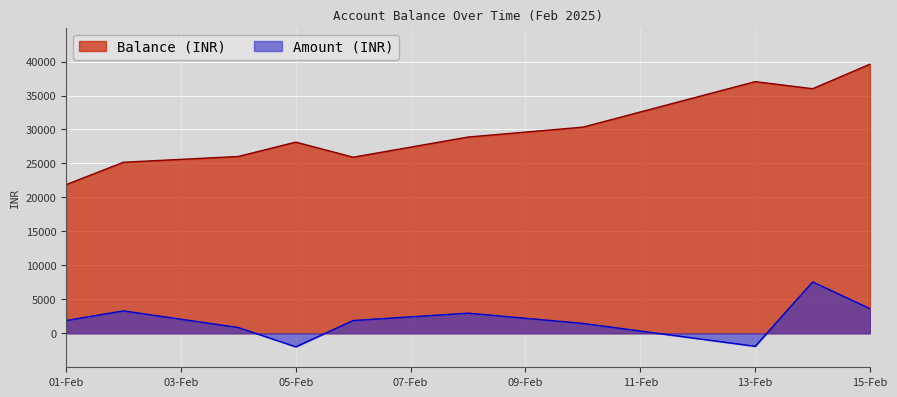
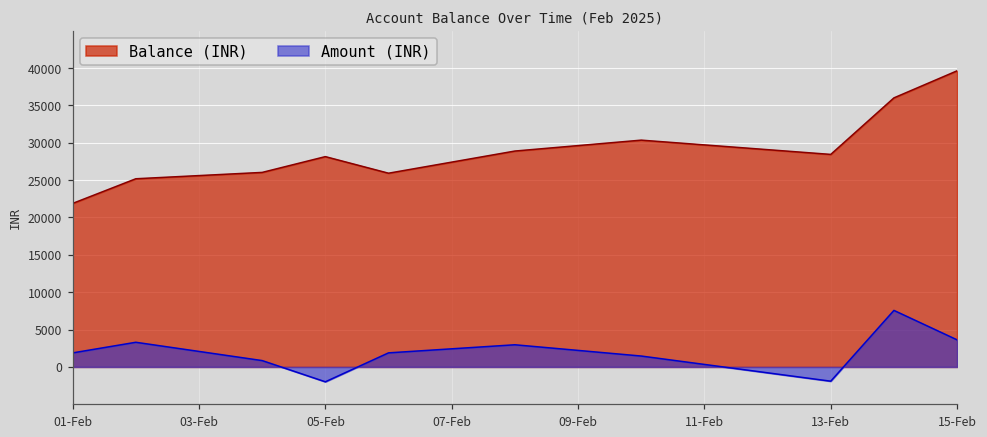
Balance (INR), 13-Feb: 37000 -> 28000
